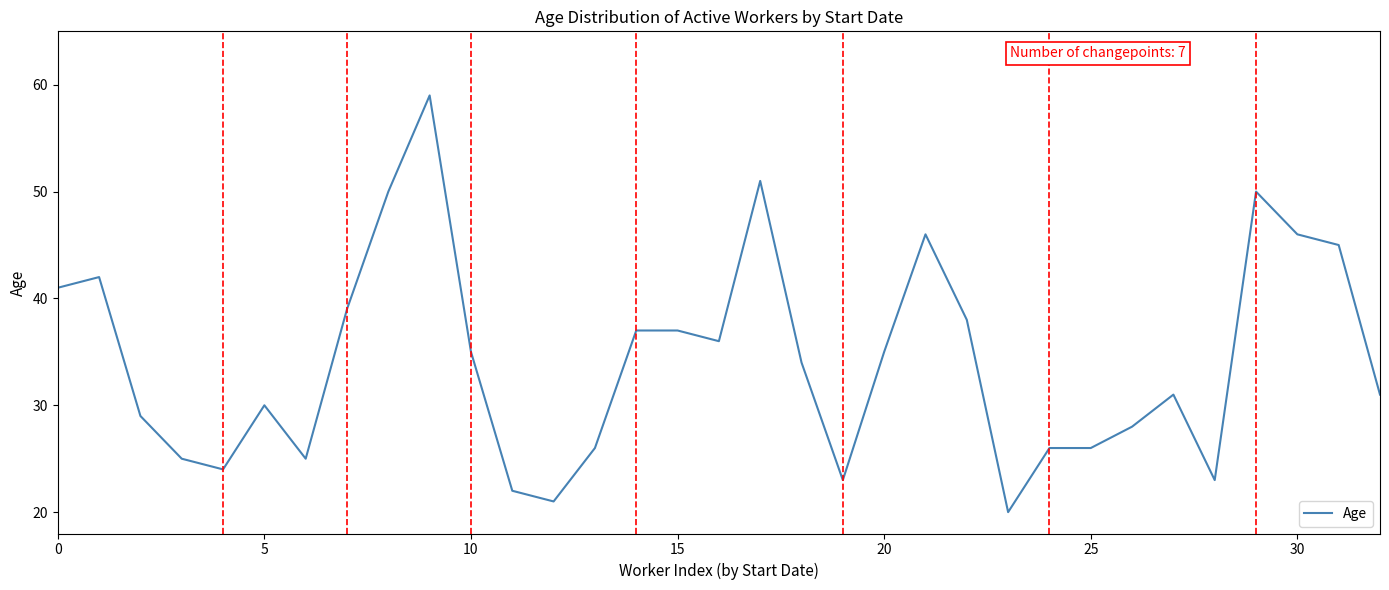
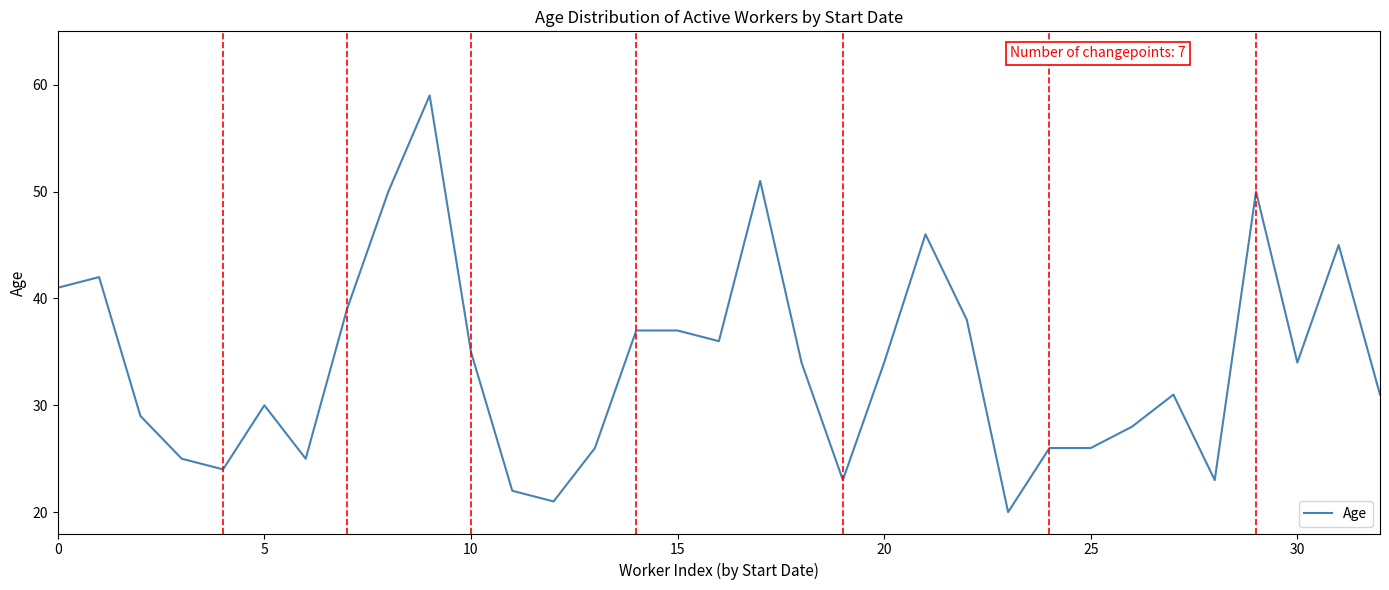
20: 35 -> 34
30: 46 -> 34
